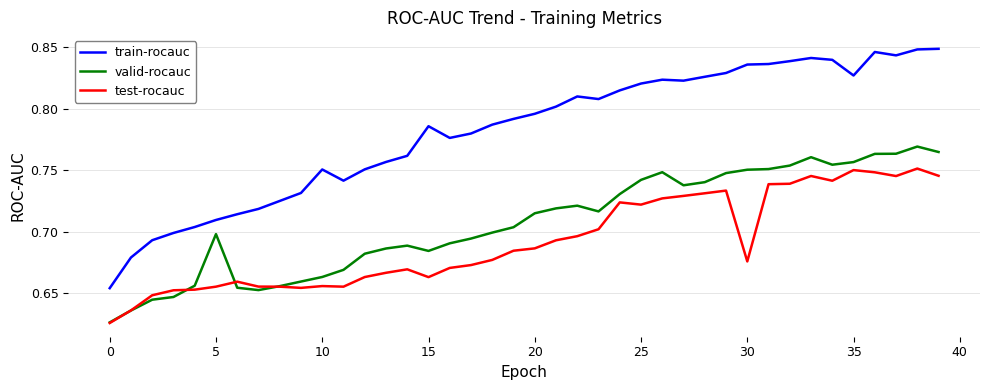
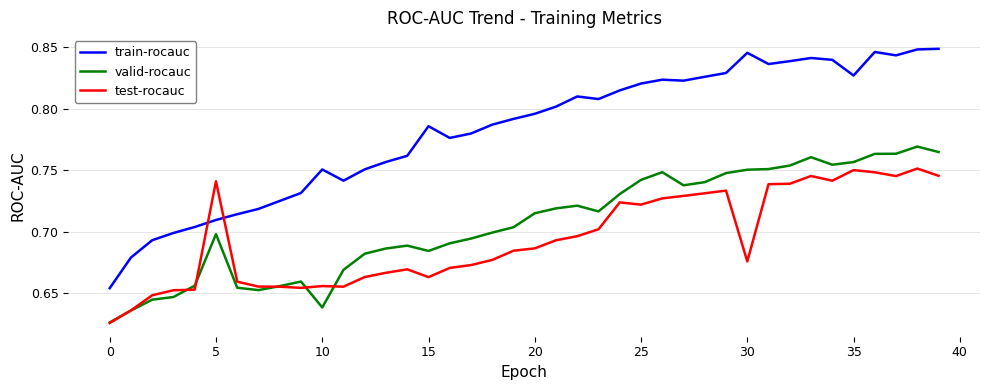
test-rocauc, 5: 0.655 -> 0.741
valid-rocauc, 10: 0.663 -> 0.639
train-rocauc, 30: 0.836 -> 0.845
